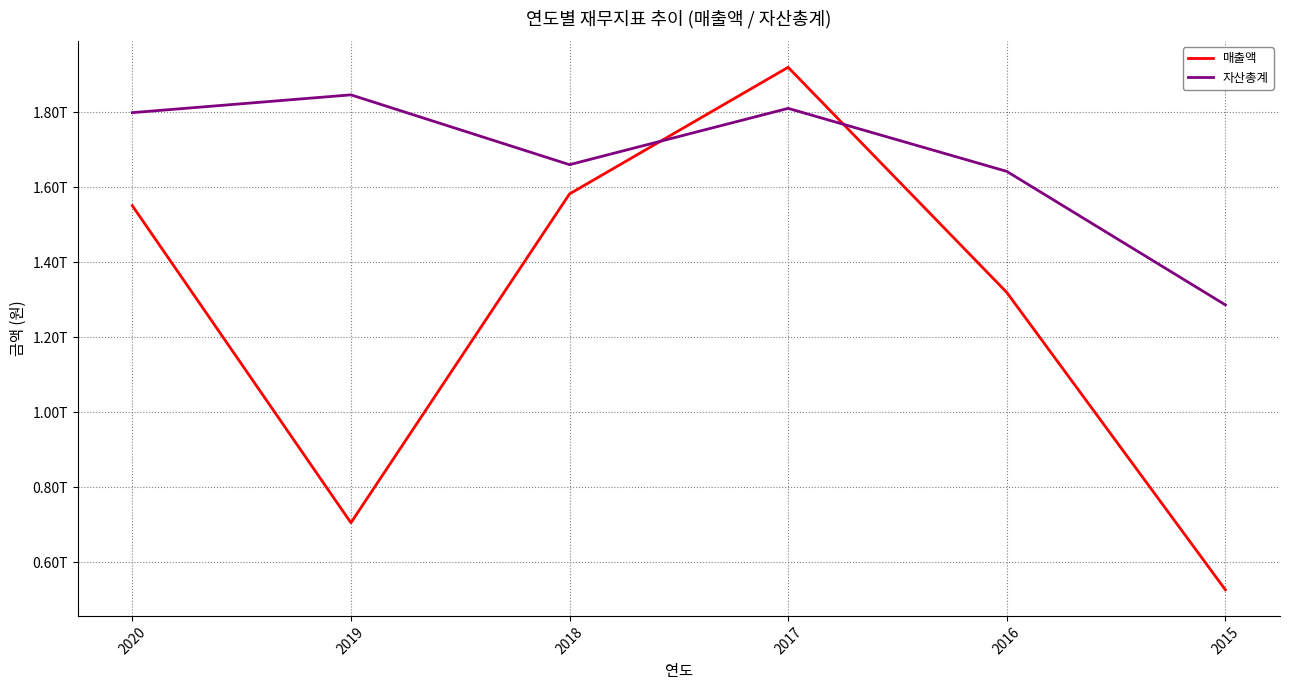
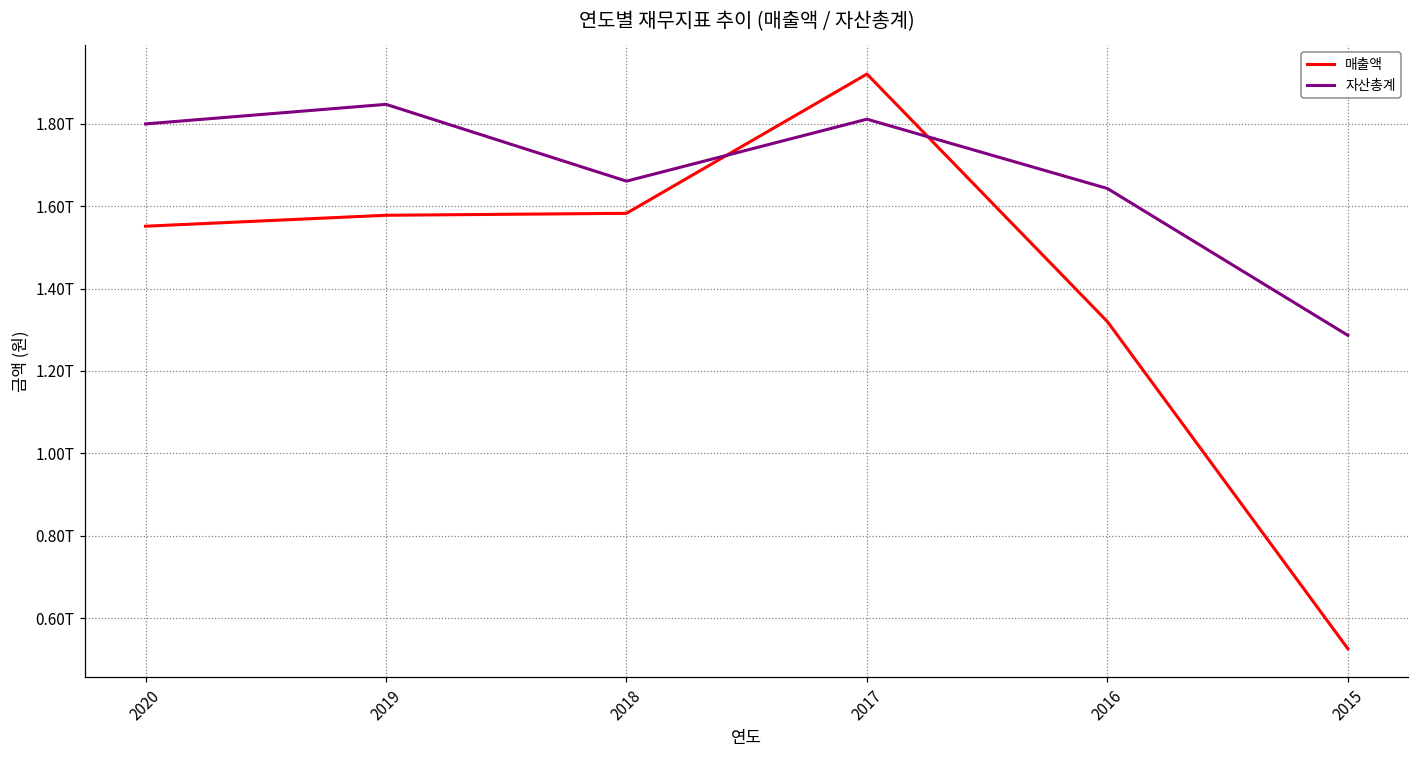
매출액, 2019: 0.70T -> 1.58T
